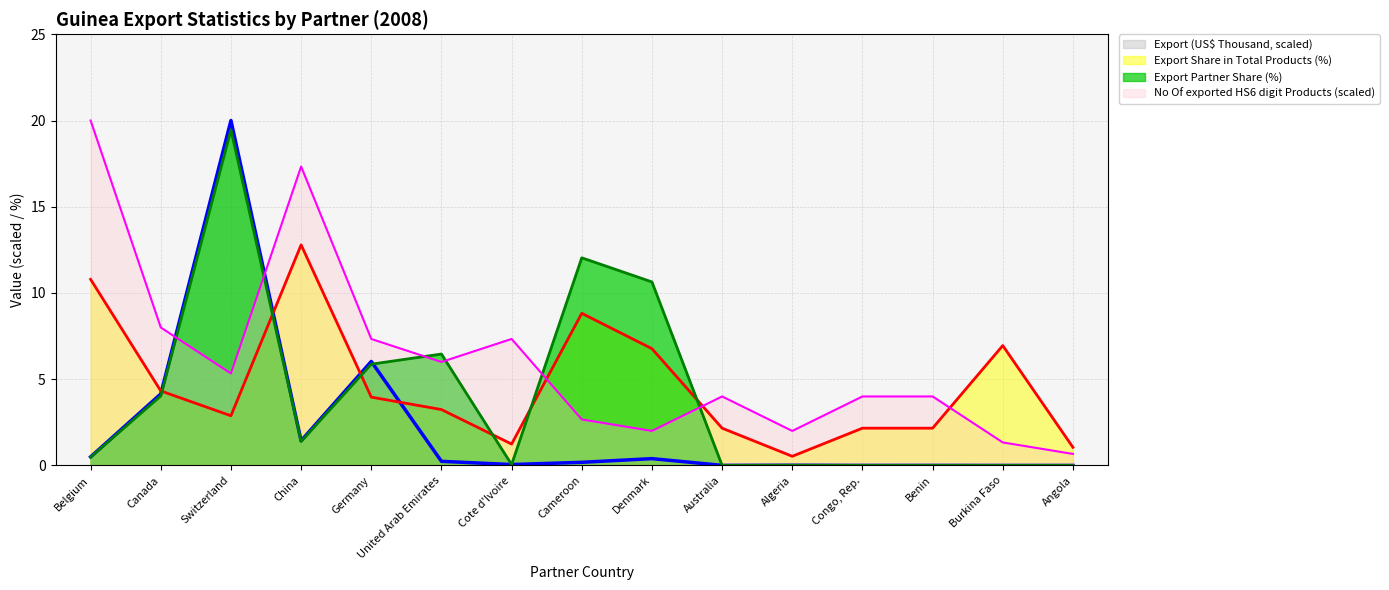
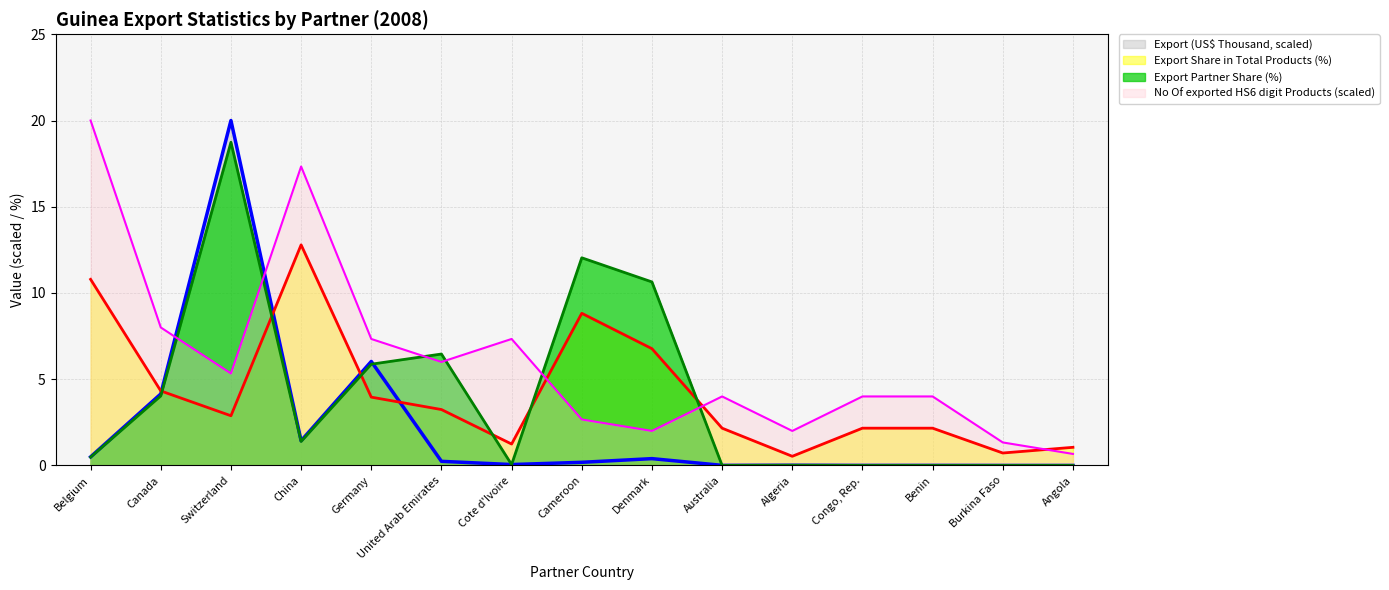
Export Partner Share (%), Switzerland: 19.5 -> 18.7
Export Share in Total Products (%), Burkina Faso: 7.0 -> 0.7
